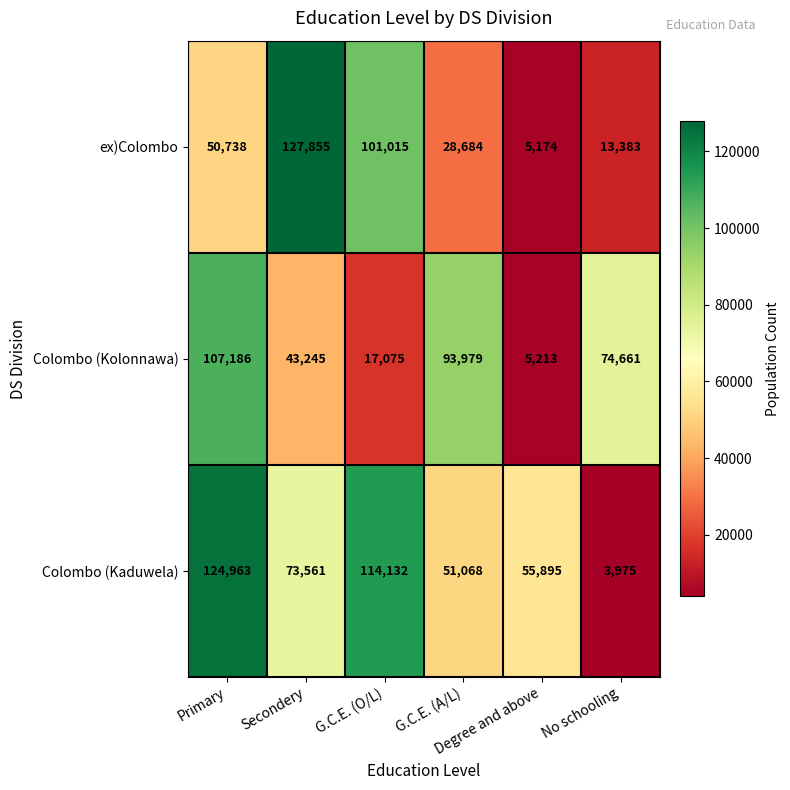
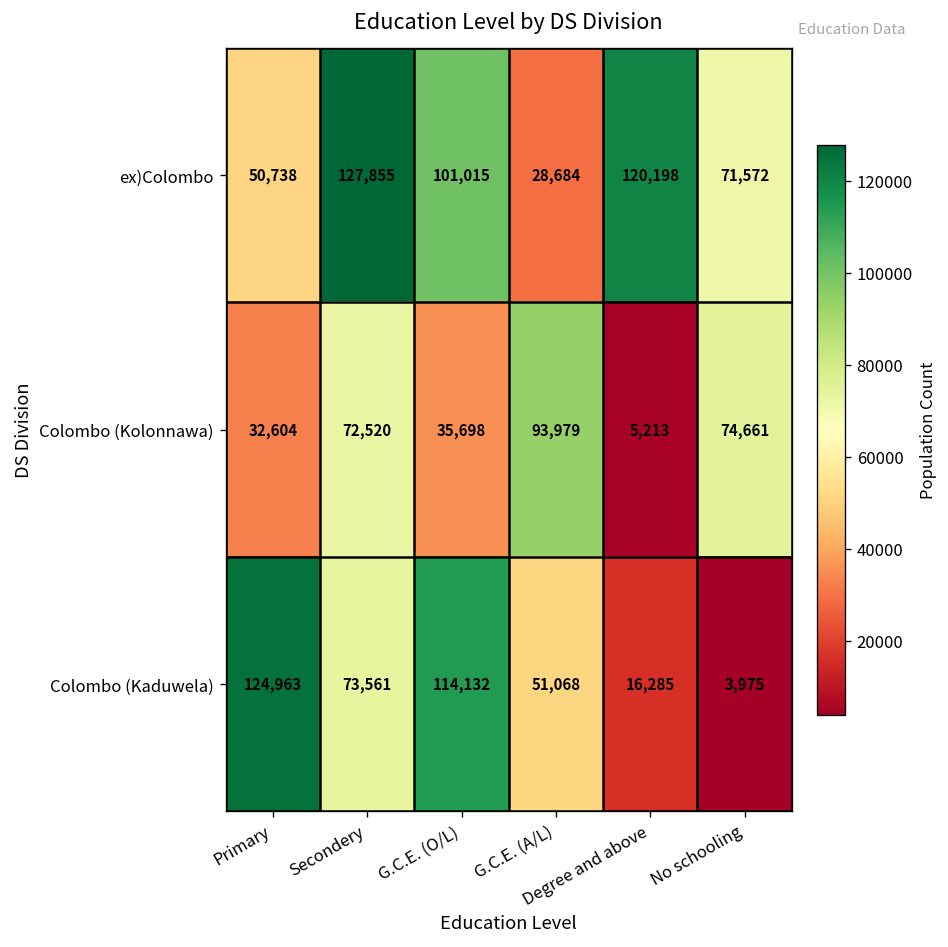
ex)Colombo, Degree and above: 5,174 -> 120,198
ex)Colombo, No schooling: 13,383 -> 71,572
Colombo (Kolonnawa), Primary: 107,186 -> 32,604
Colombo (Kolonnawa), Secondery: 43,245 -> 72,520
Colombo (Kolonnawa), G.C.E. (O/L): 17,075 -> 35,698
Colombo (Kaduwela), Degree and above: 55,895 -> 16,285
